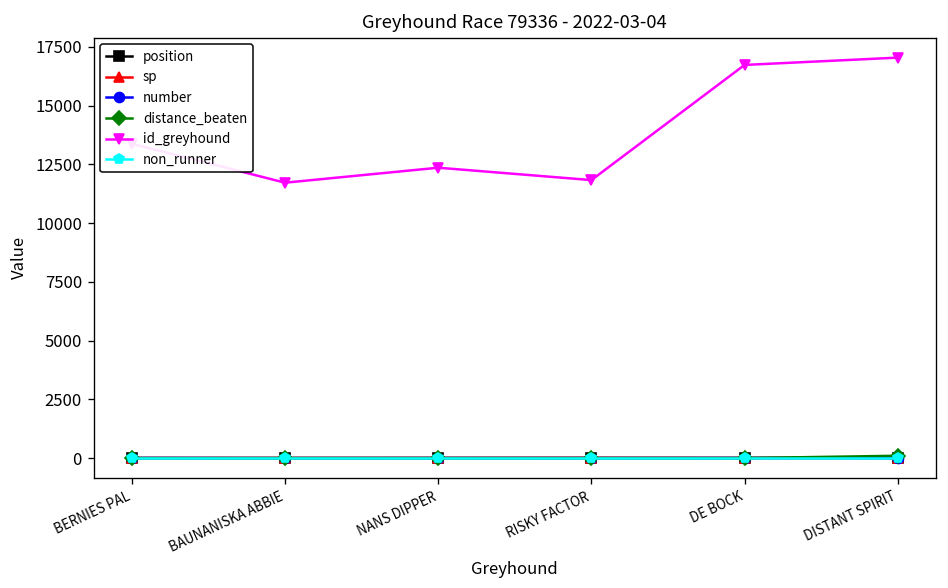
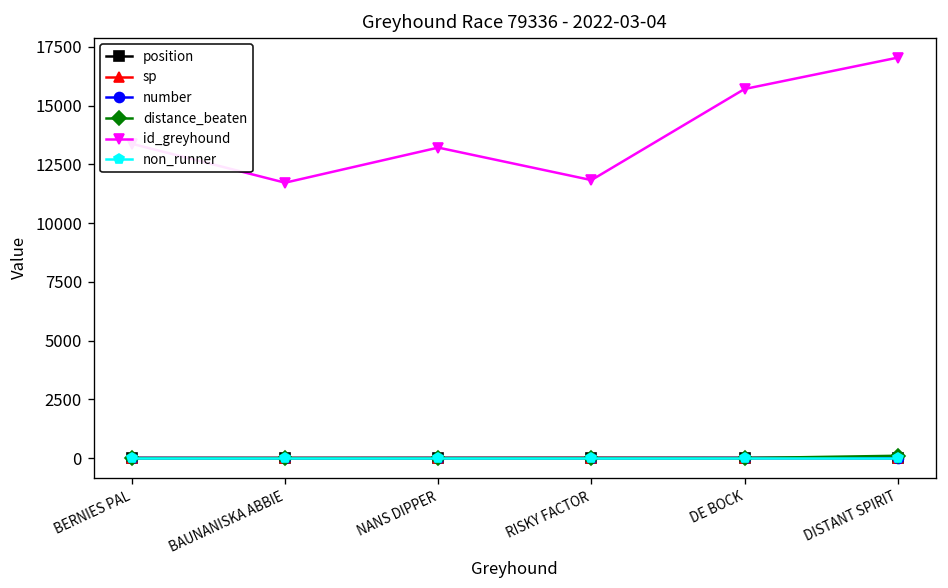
id_greyhound, NANS DIPPER: 12400 -> 13200
id_greyhound, DE BOCK: 16700 -> 15700
